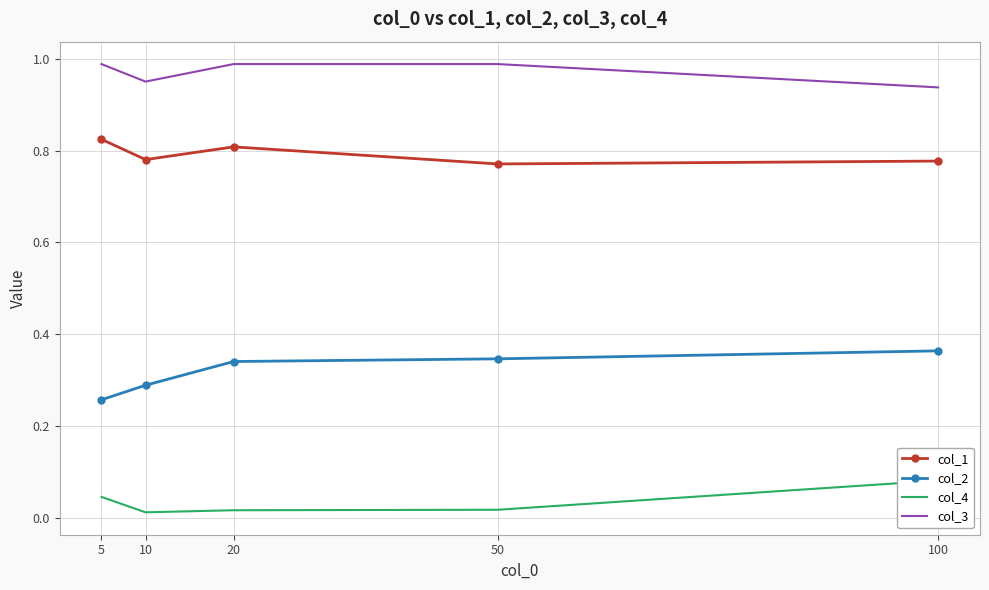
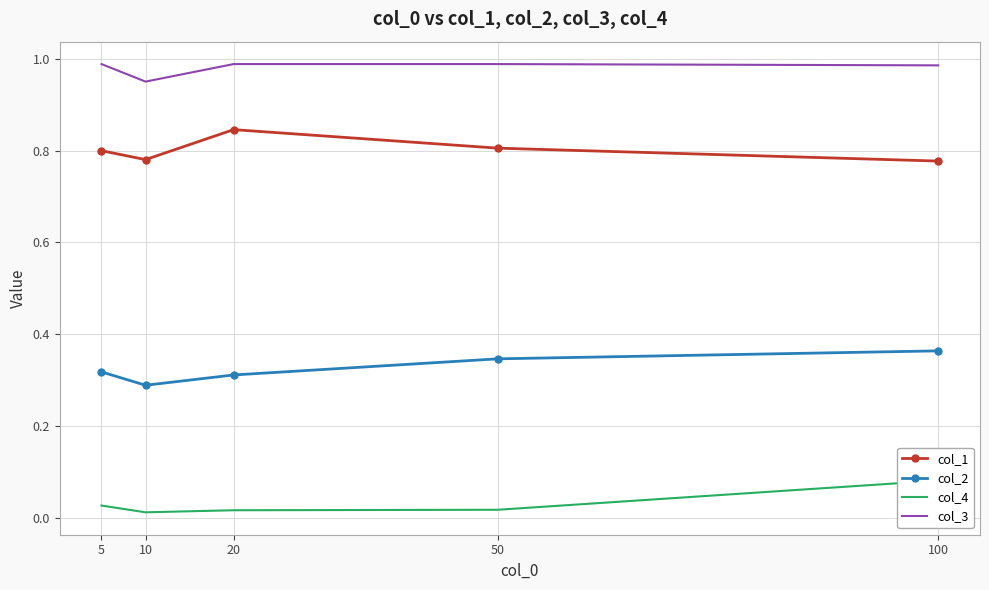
col_1, 5: 0.82 -> 0.80
col_2, 5: 0.26 -> 0.32
col_4, 5: 0.04 -> 0.03
col_1, 20: 0.81 -> 0.85
col_2, 20: 0.34 -> 0.31
col_1, 50: 0.77 -> 0.81
col_3, 100: 0.94 -> 0.99
